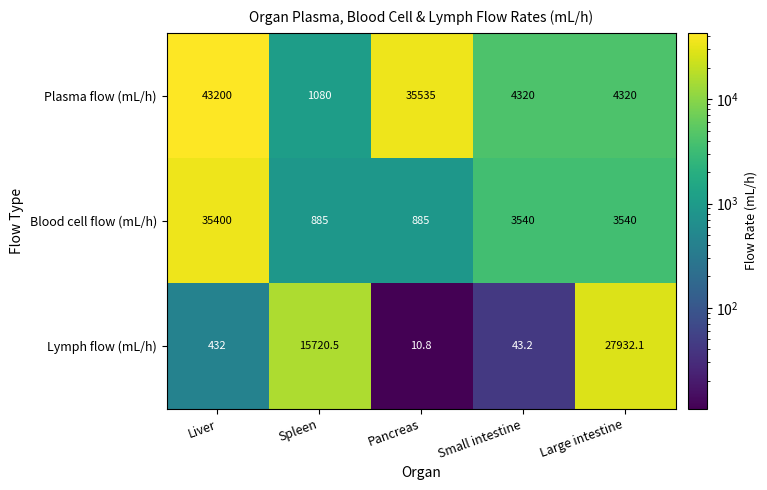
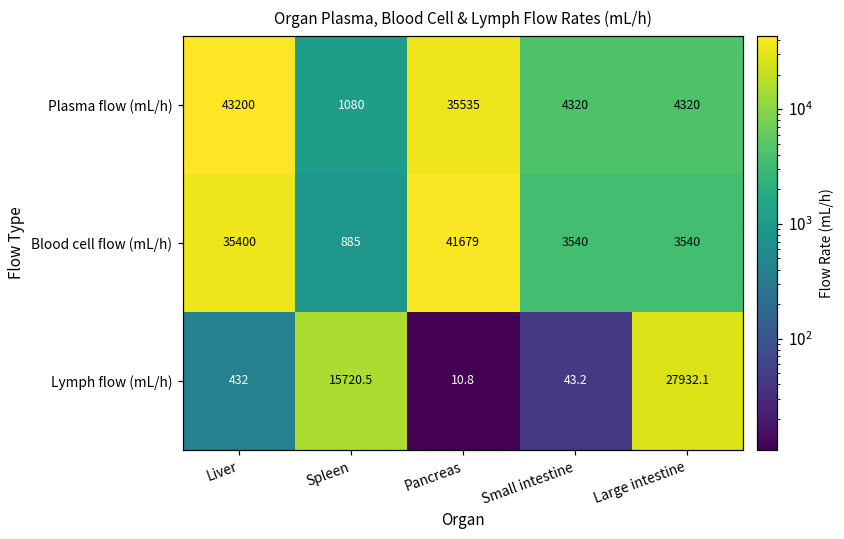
Blood cell flow (mL/h), Pancreas: 885 -> 41679
